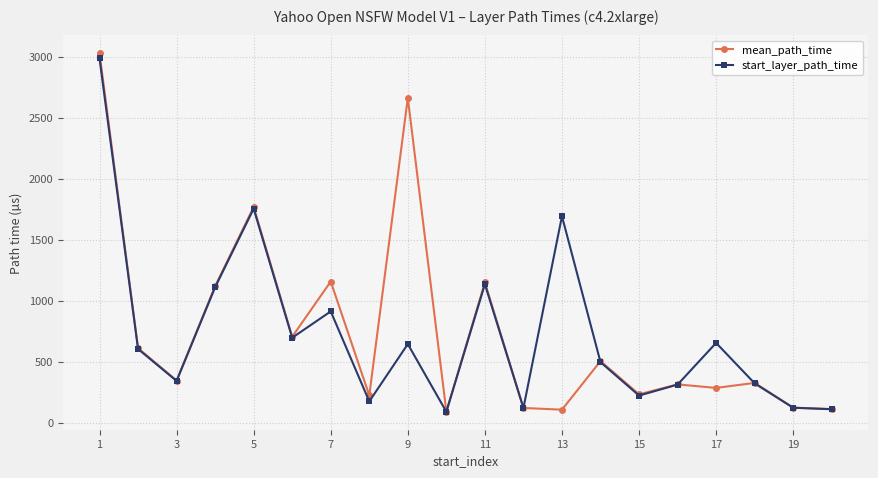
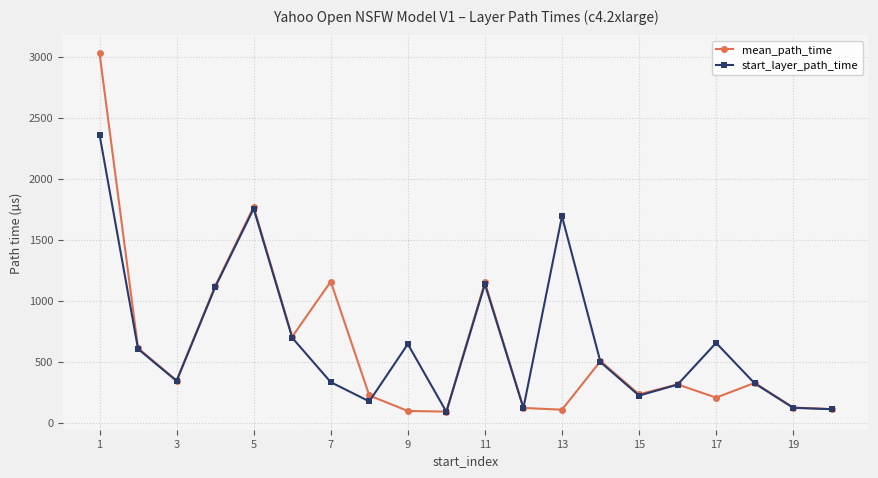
start_layer_path_time, 1: 2990 -> 2360
start_layer_path_time, 7: 910 -> 330
mean_path_time, 9: 2660 -> 100
mean_path_time, 17: 290 -> 210
